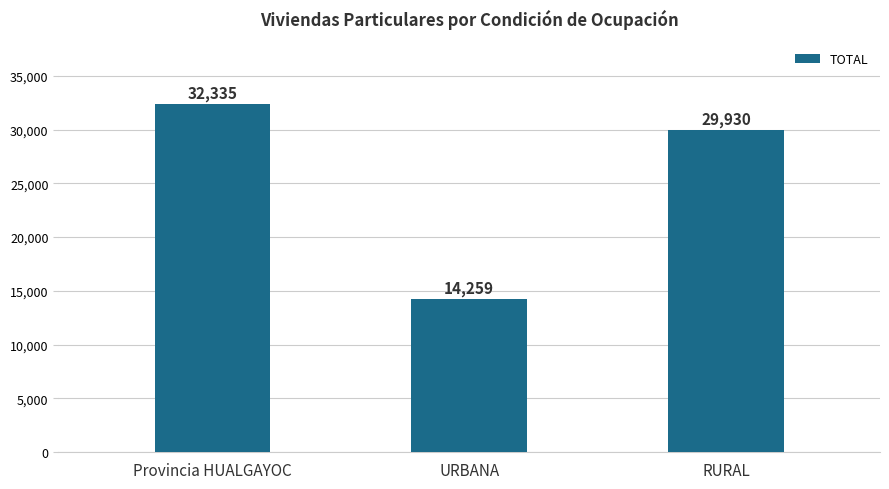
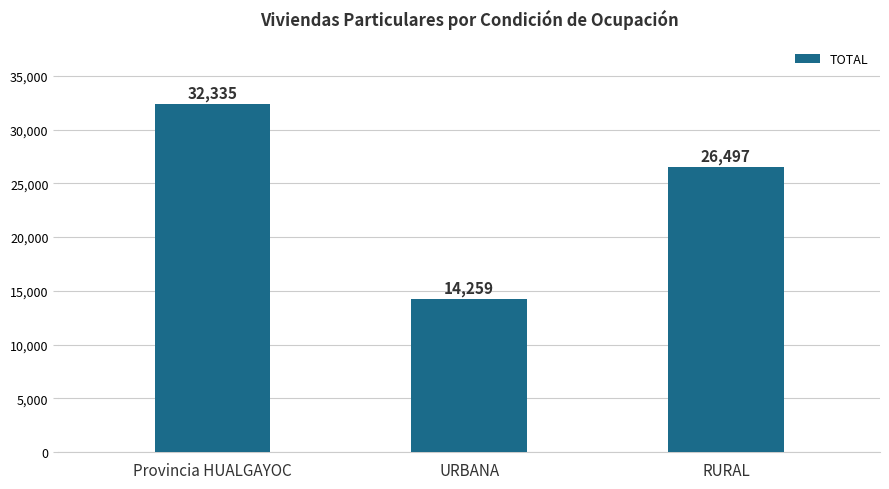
RURAL: 29,930 -> 26,497
